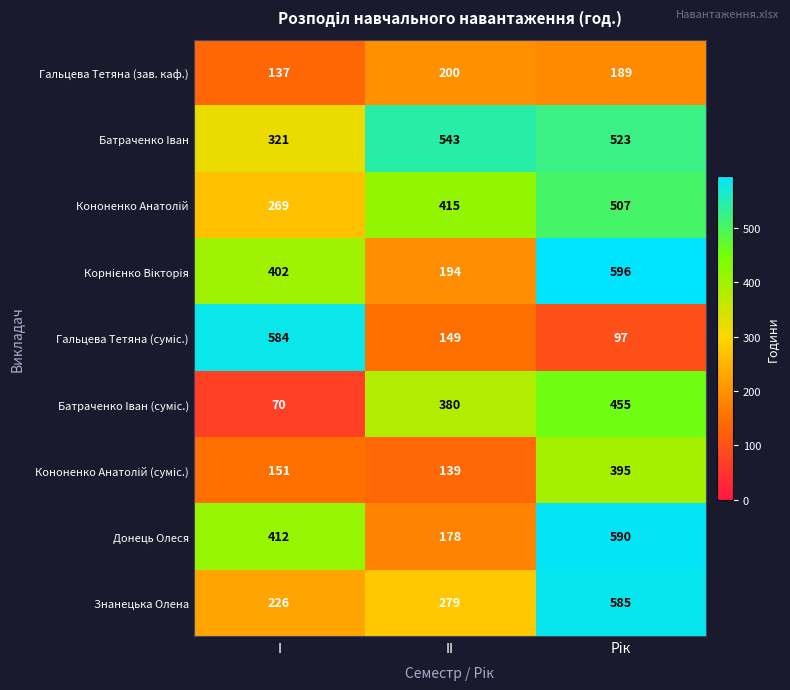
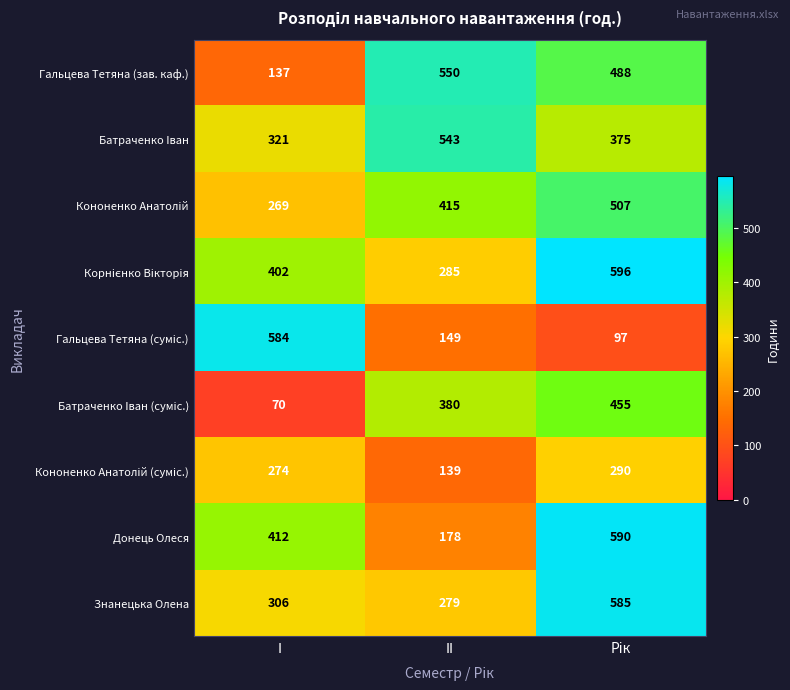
Гальцева Тетяна (зав. каф.), ІІ: 200 -> 550
Гальцева Тетяна (зав. каф.), Рік: 189 -> 488
Батраченко Іван, Рік: 523 -> 375
Корнієнко Вікторія, ІІ: 194 -> 285
Кононенко Анатолій (суміс.), І: 151 -> 274
Кононенко Анатолій (суміс.), Рік: 395 -> 290
Знанецька Олена, І: 226 -> 306
